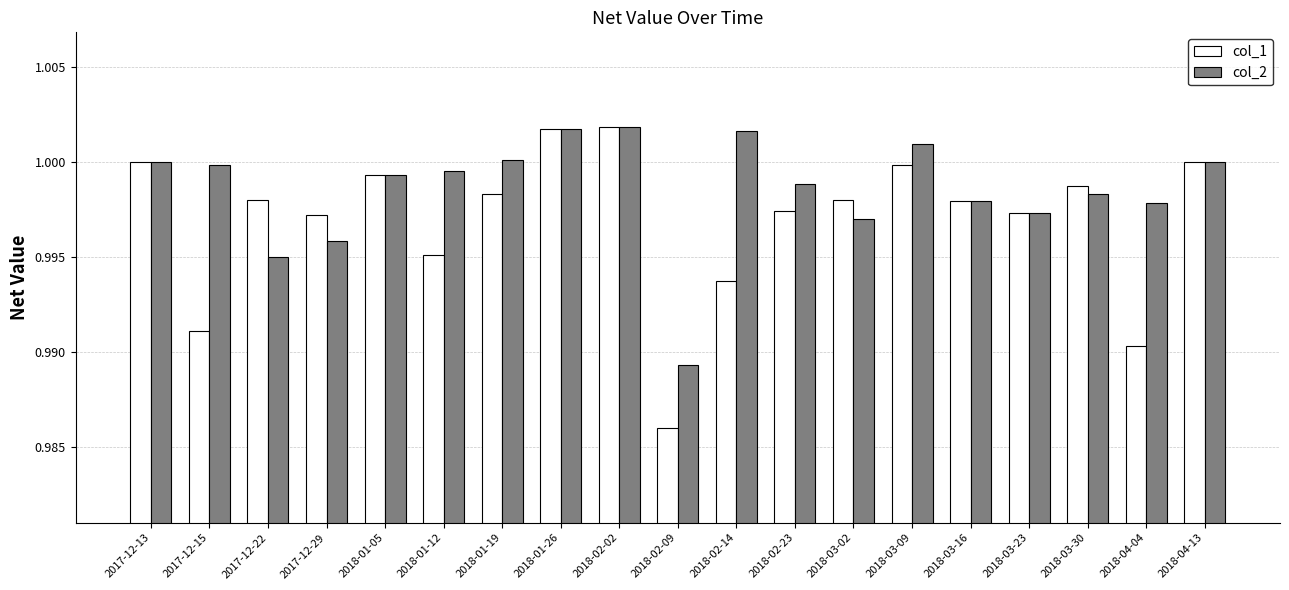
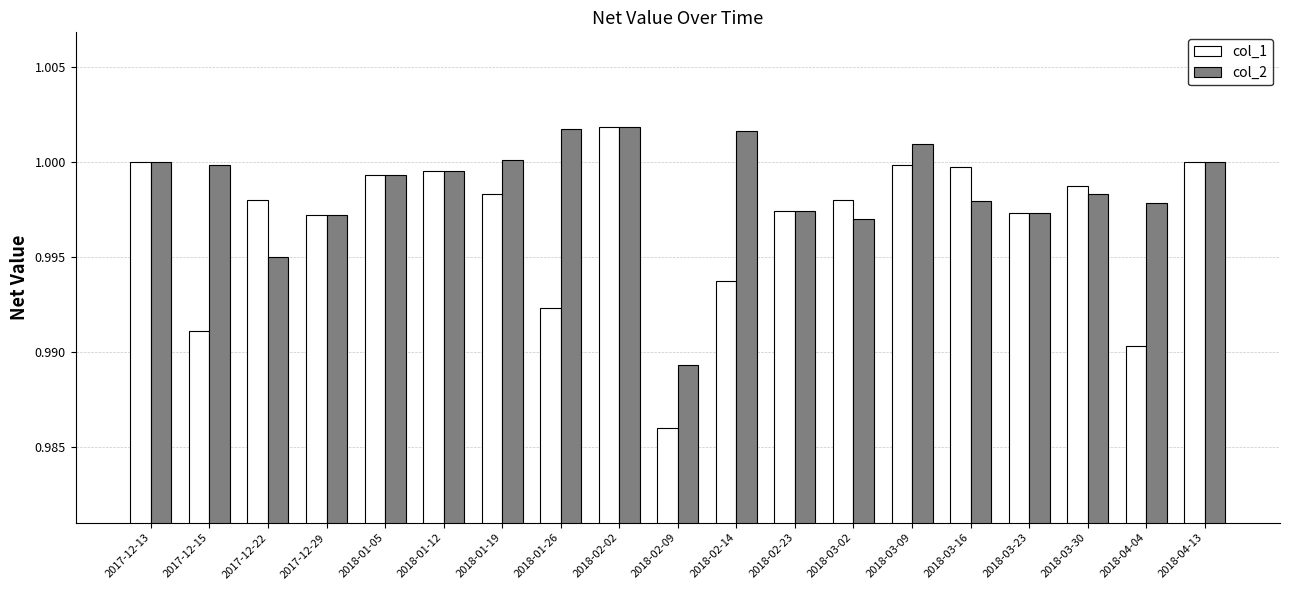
col_2, 2017-12-29: 0.9958 -> 0.9972
col_1, 2018-01-12: 0.9951 -> 0.9995
col_1, 2018-01-26: 1.0017 -> 0.9923
col_2, 2018-02-23: 0.9988 -> 0.9974
col_1, 2018-03-16: 0.9979 -> 0.9997
